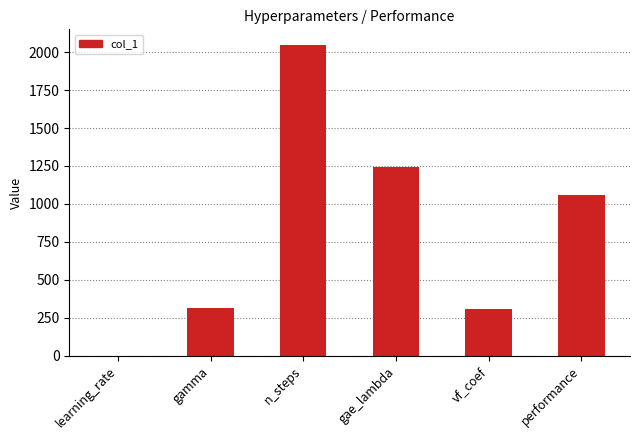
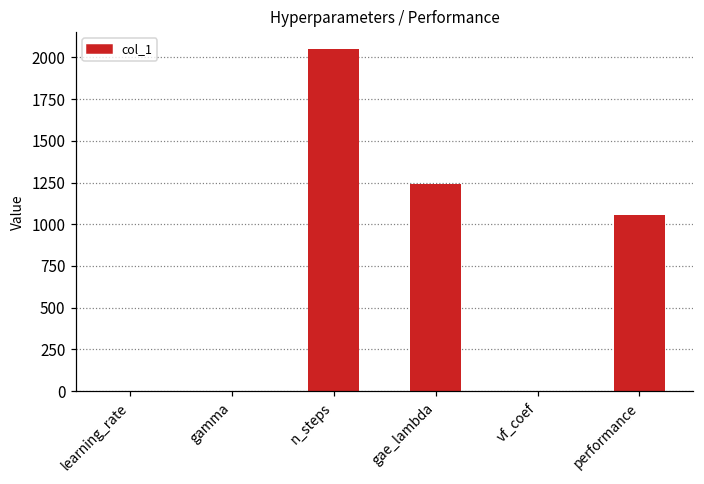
gamma: 320 -> 0
vf_coef: 310 -> 0
